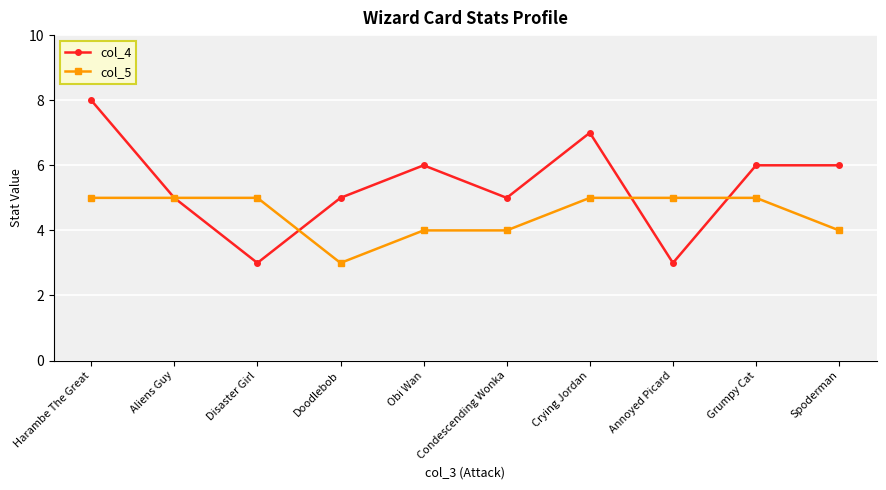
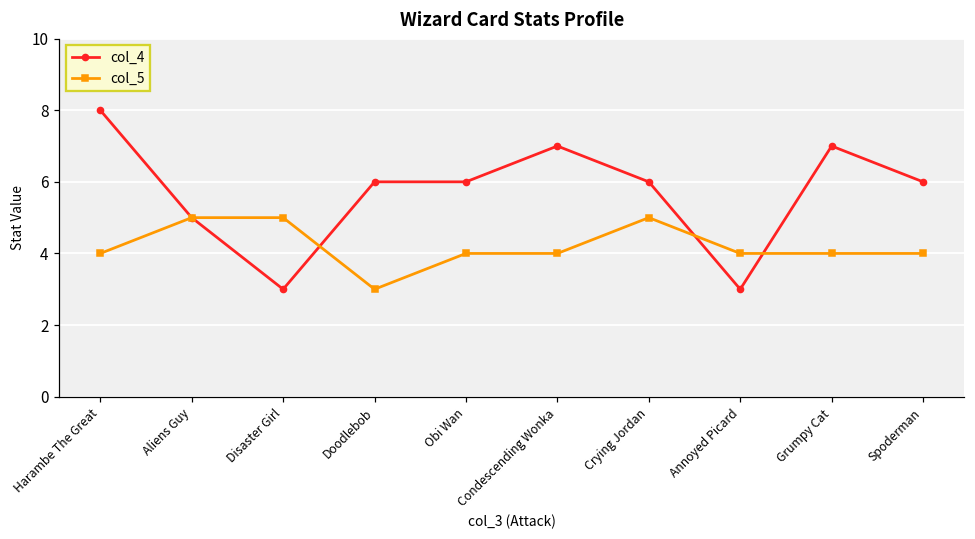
col_5, Harambe The Great: 5 -> 4
col_4, Doodlebob: 5 -> 6
col_4, Condescending Wonka: 5 -> 7
col_4, Crying Jordan: 7 -> 6
col_5, Annoyed Picard: 5 -> 4
col_4, Grumpy Cat: 6 -> 7
col_5, Grumpy Cat: 5 -> 4
